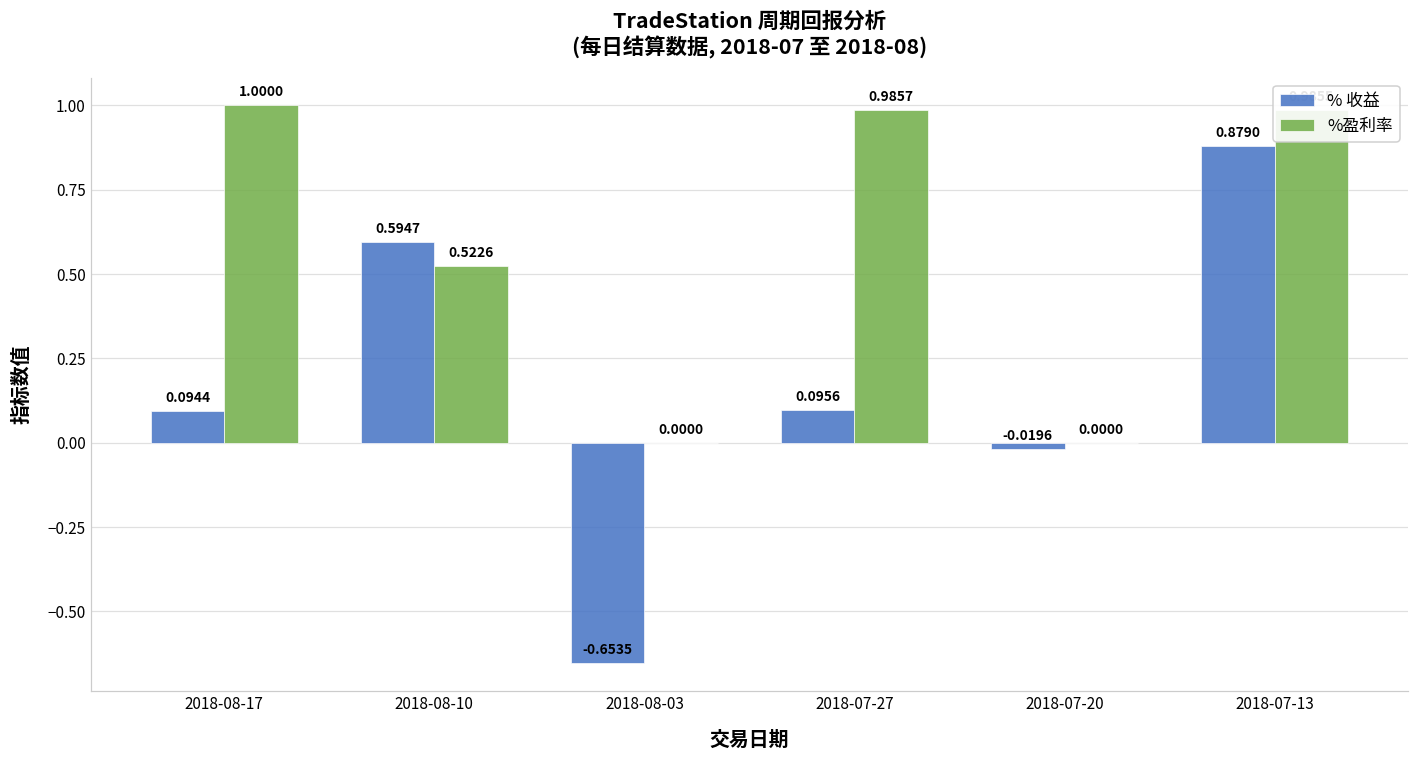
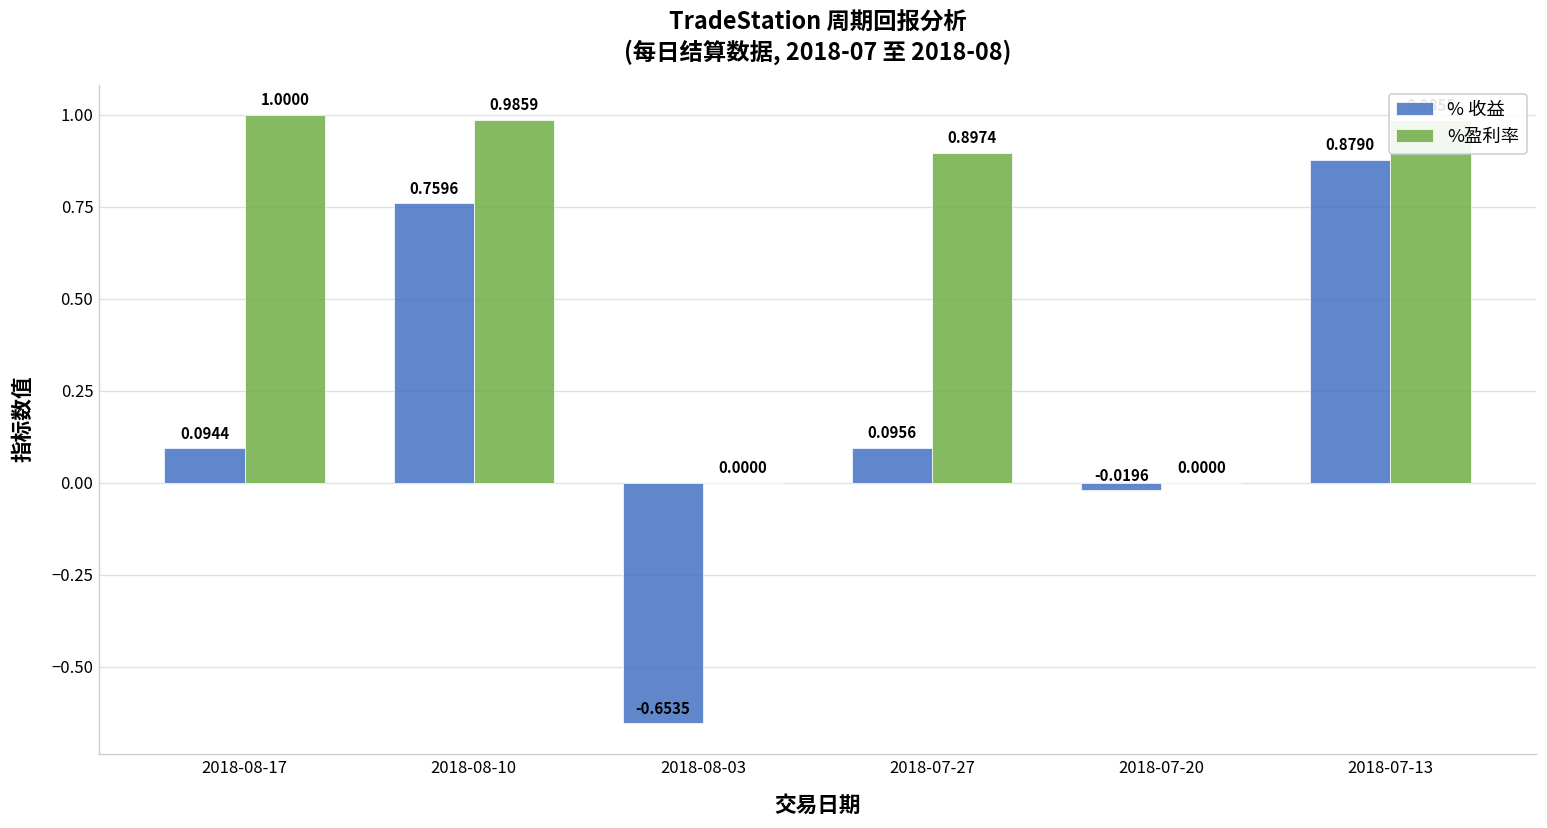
% 收益, 2018-08-10: 0.5947 -> 0.7596
%盈利率, 2018-08-10: 0.5226 -> 0.9859
%盈利率, 2018-07-27: 0.9857 -> 0.8974
